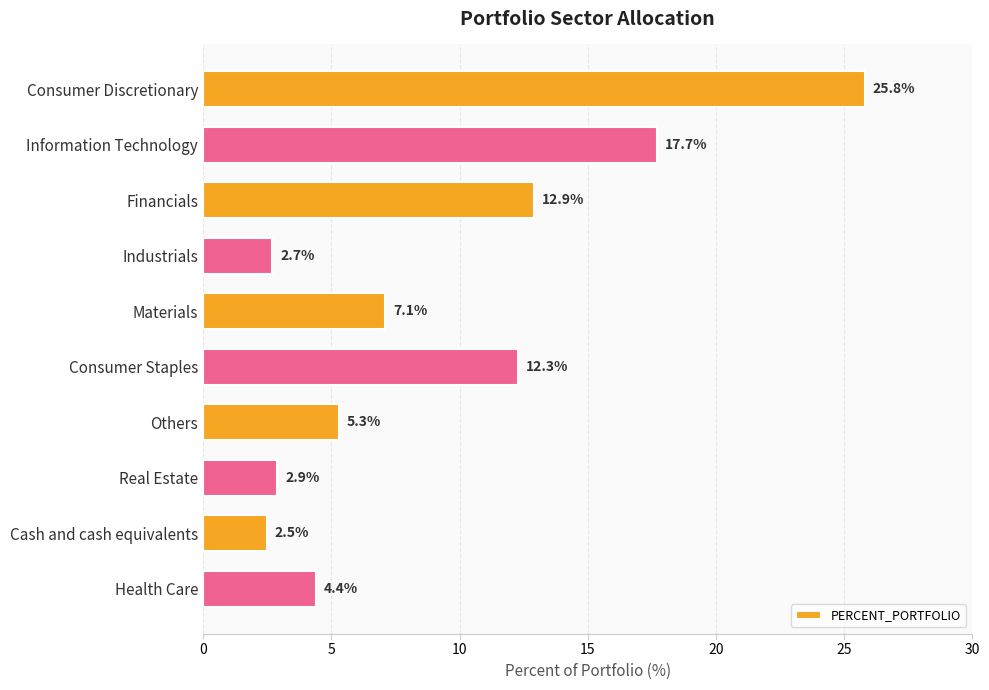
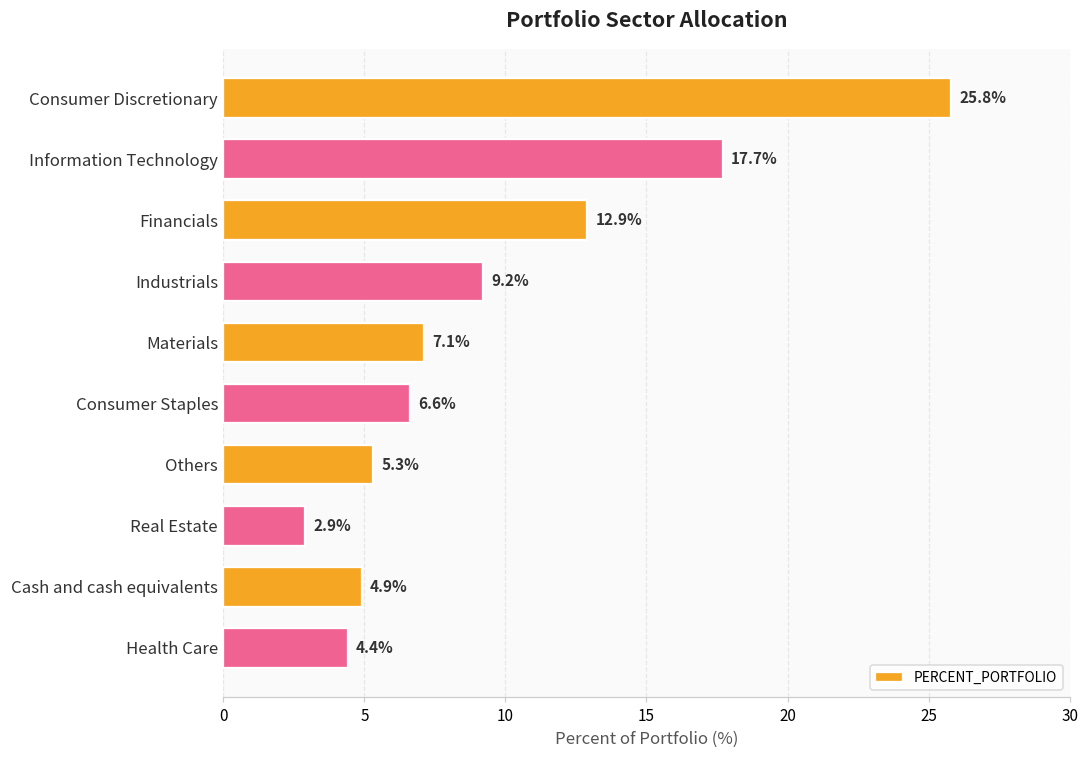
Industrials: 2.7% -> 9.2%
Consumer Staples: 12.3% -> 6.6%
Cash and cash equivalents: 2.5% -> 4.9%
